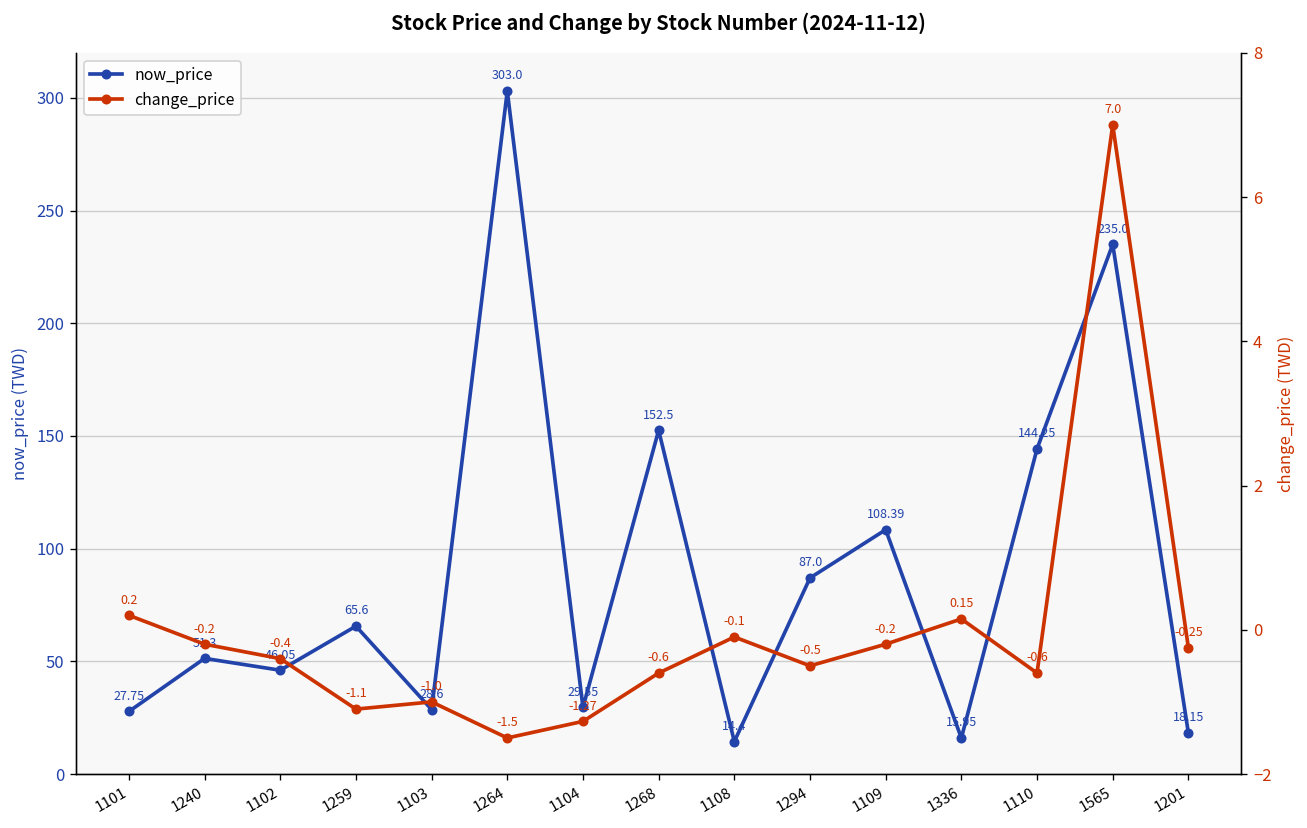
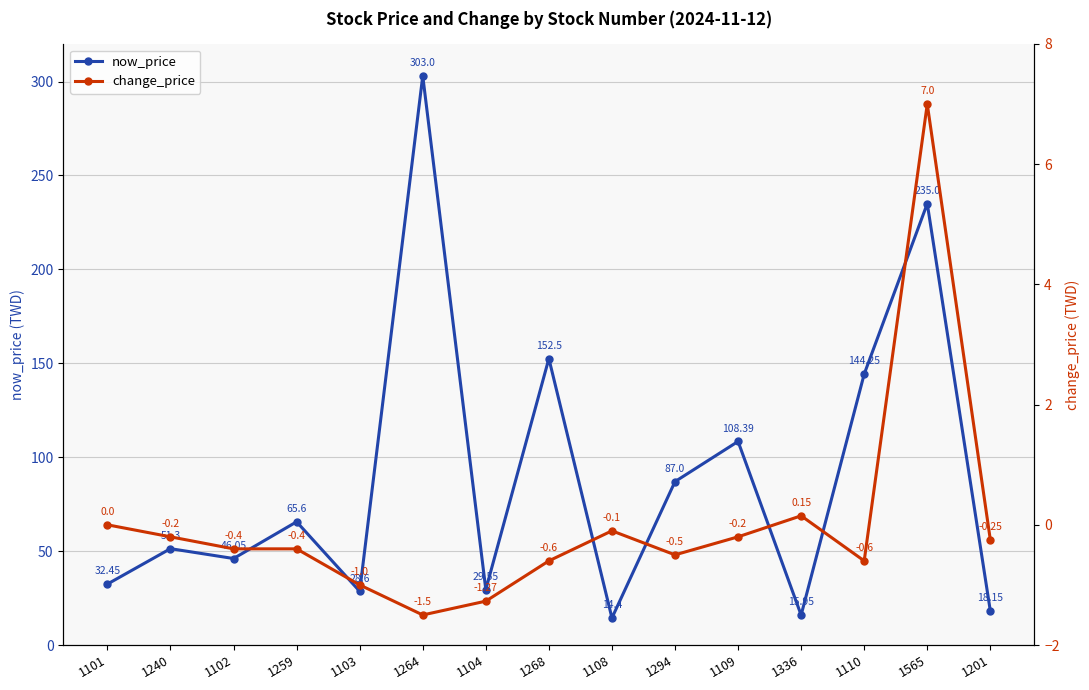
now_price, 1101: 27.75 -> 32.45
change_price, 1101: 0.2 -> 0.0
change_price, 1259: -1.1 -> -0.4
